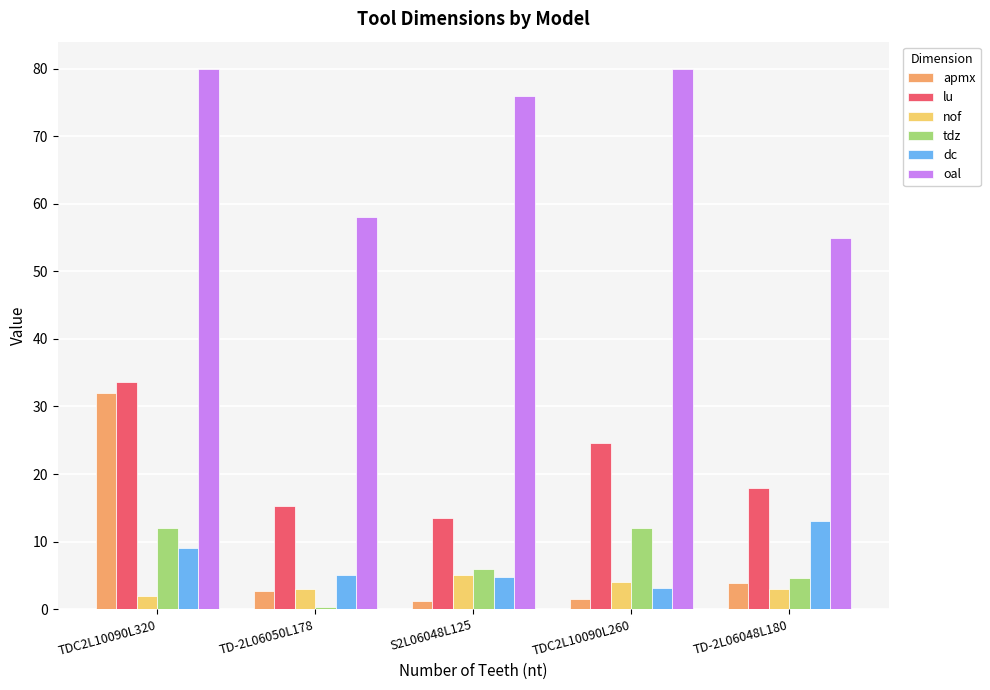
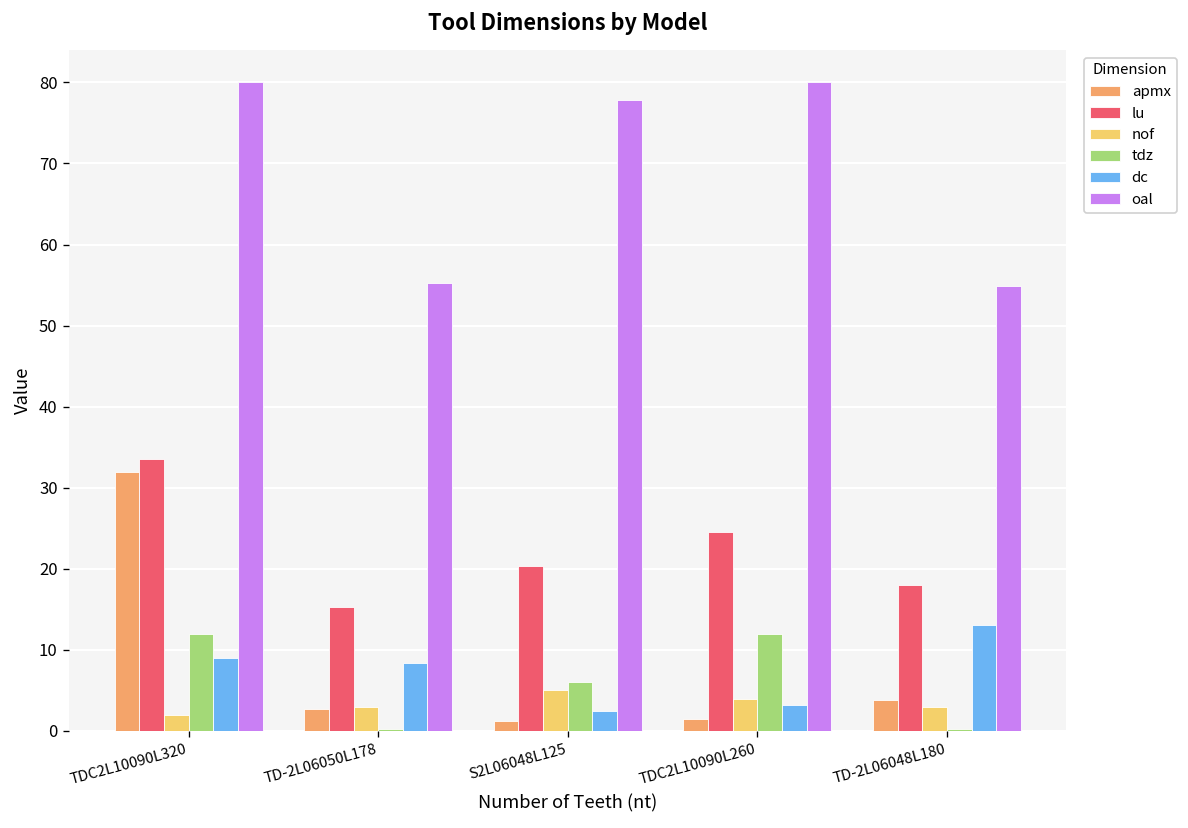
dc, TD-2L06050L178: 5 -> 8
oal, TD-2L06050L178: 58 -> 55
lu, S2L06048L125: 14 -> 20
dc, S2L06048L125: 5 -> 3
oal, S2L06048L125: 76 -> 78
tdz, TD-2L06048L180: 5 -> 0
